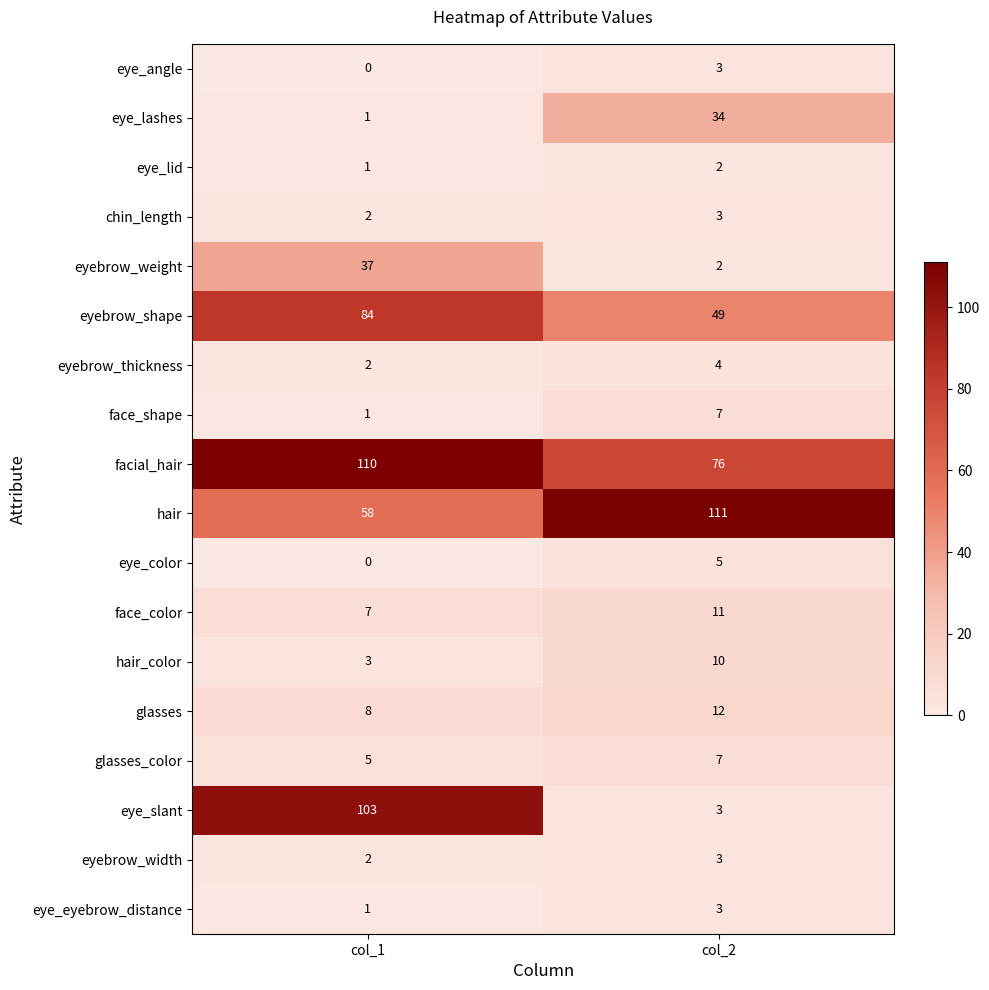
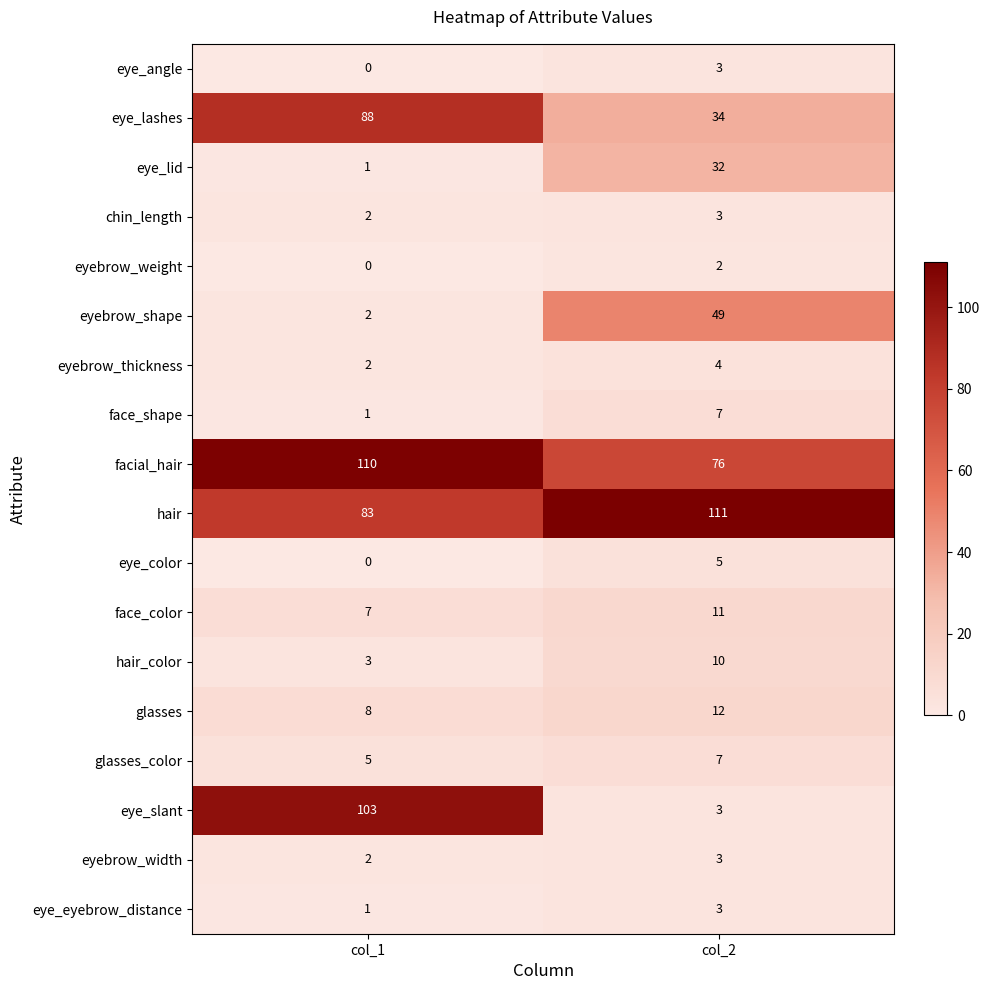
eye_lashes, col_1: 1 -> 88
eye_lid, col_2: 2 -> 32
eyebrow_weight, col_1: 37 -> 0
eyebrow_shape, col_1: 84 -> 2
hair, col_1: 58 -> 83
